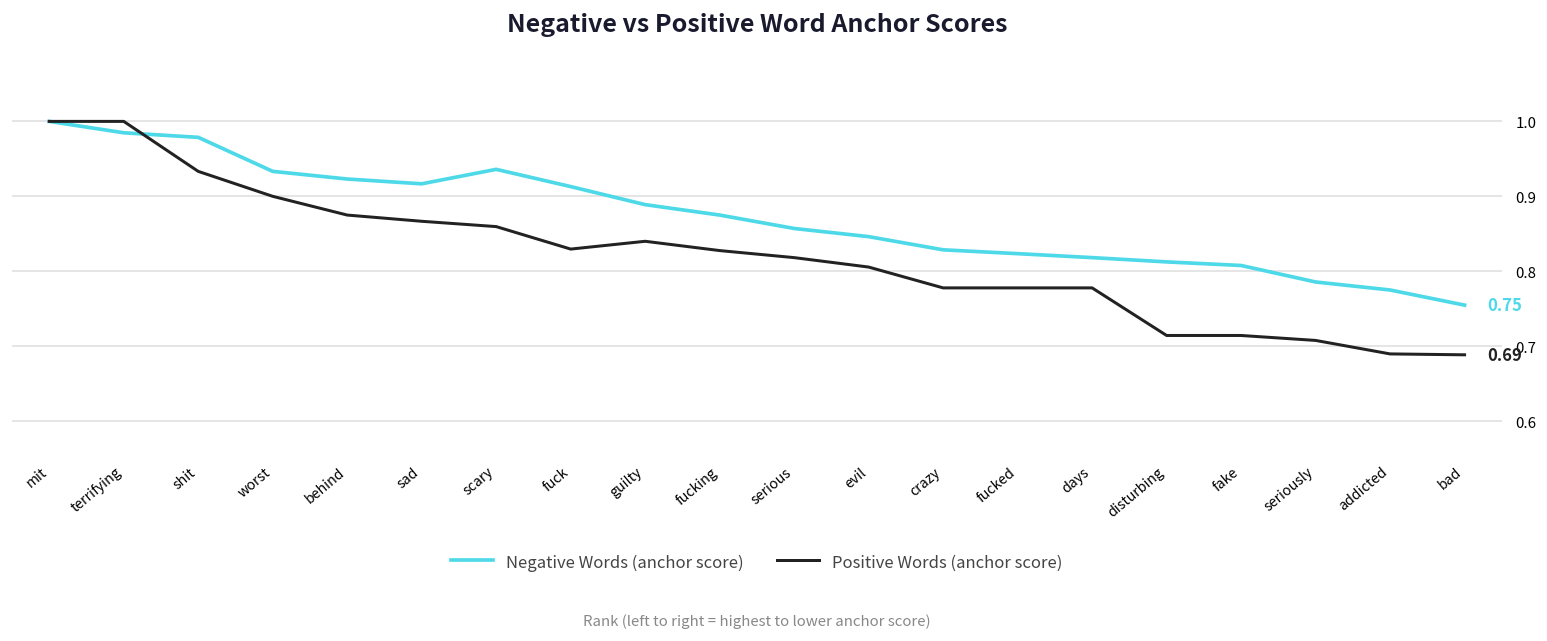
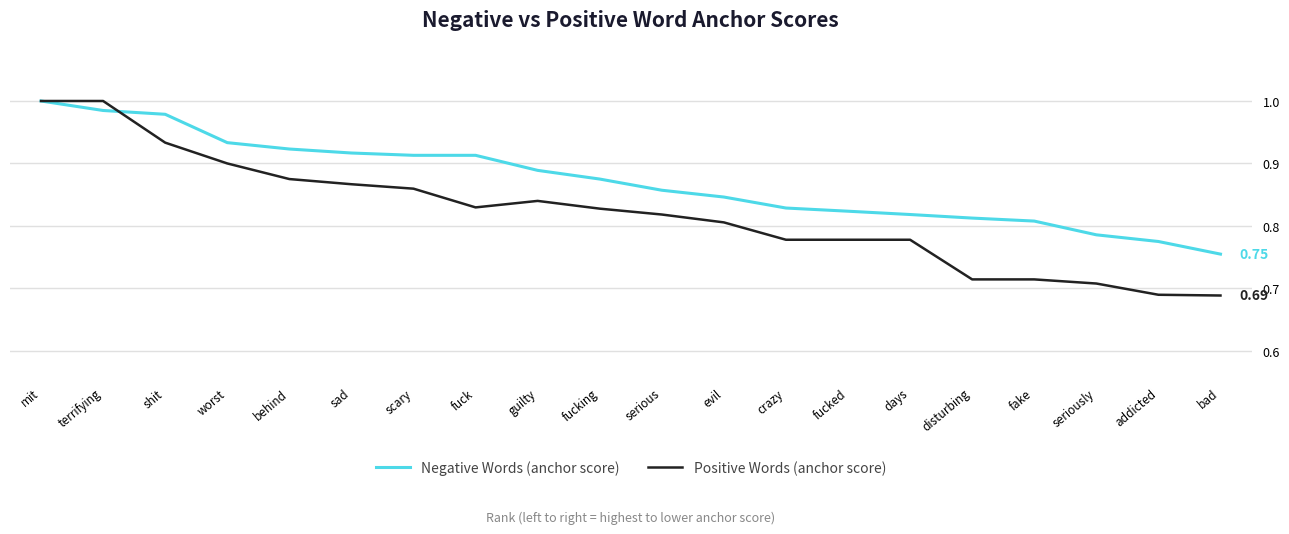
Negative Words (anchor score), scary: 0.94 -> 0.91
